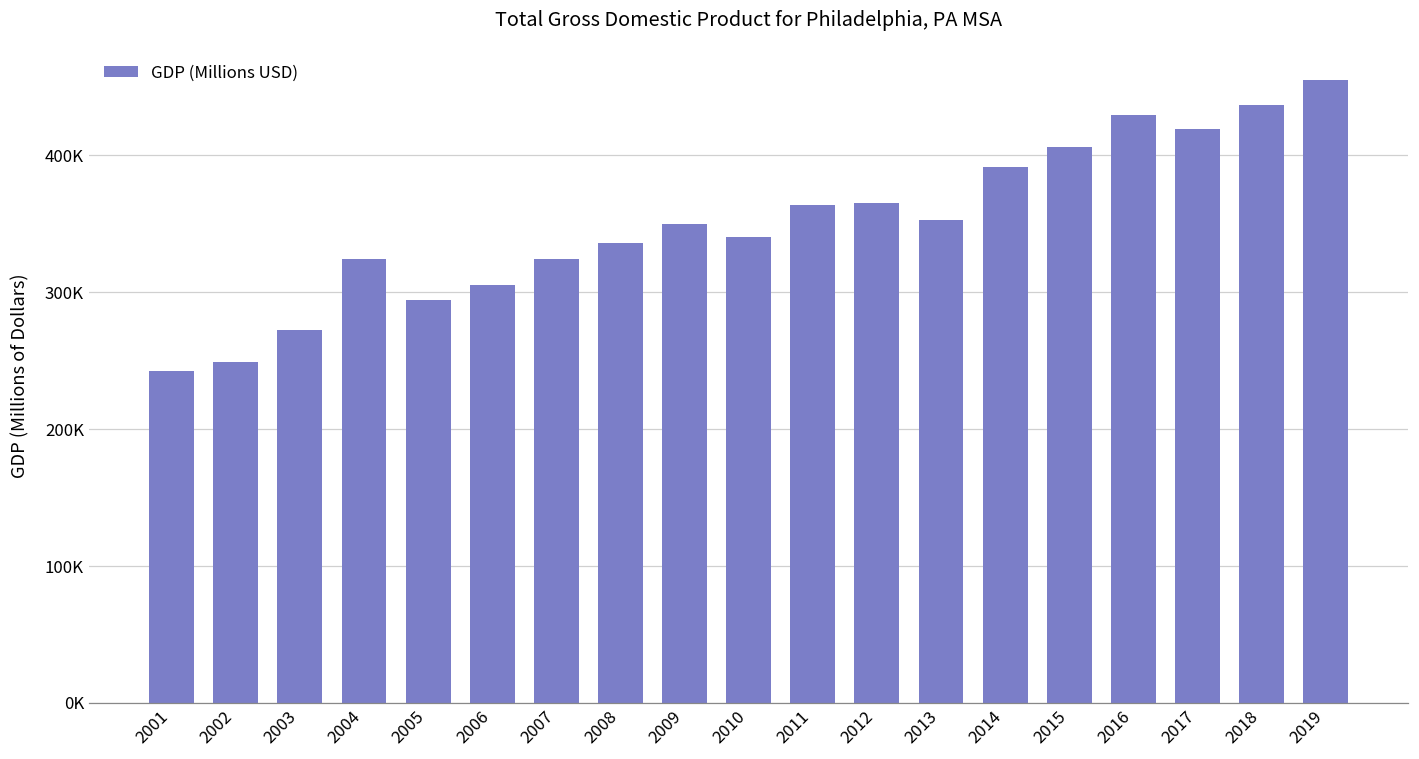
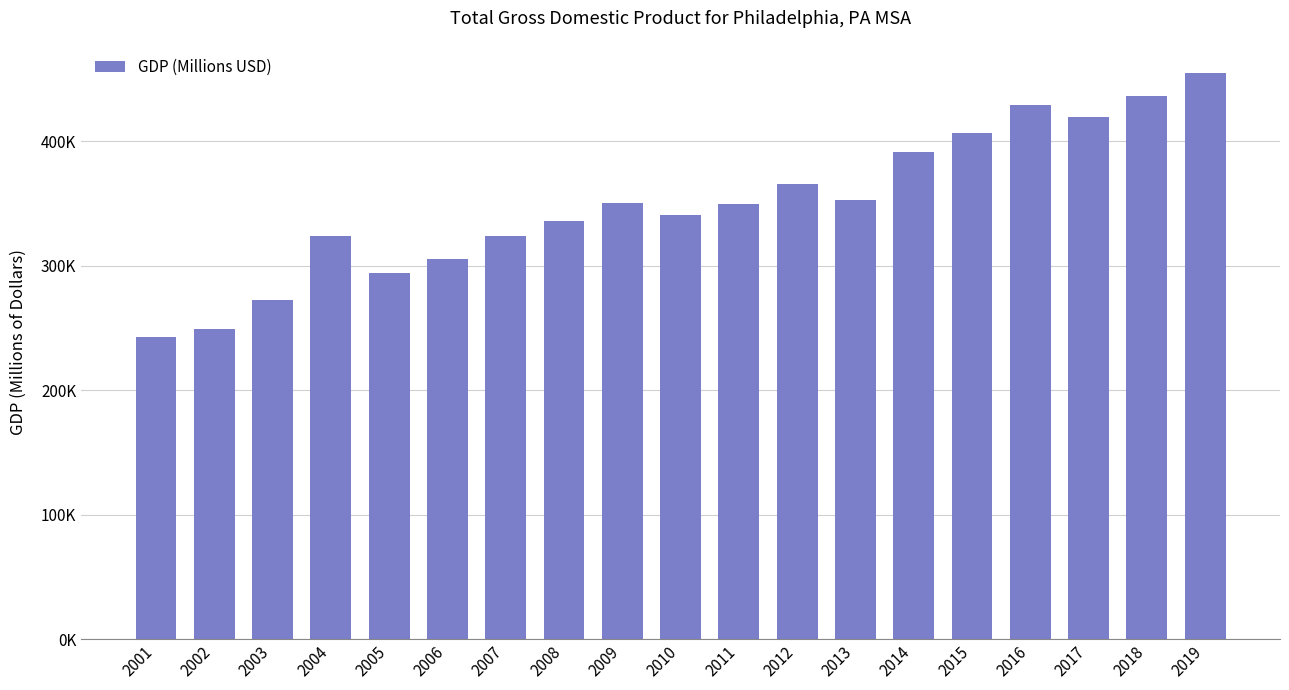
2011: 363000 -> 349000
